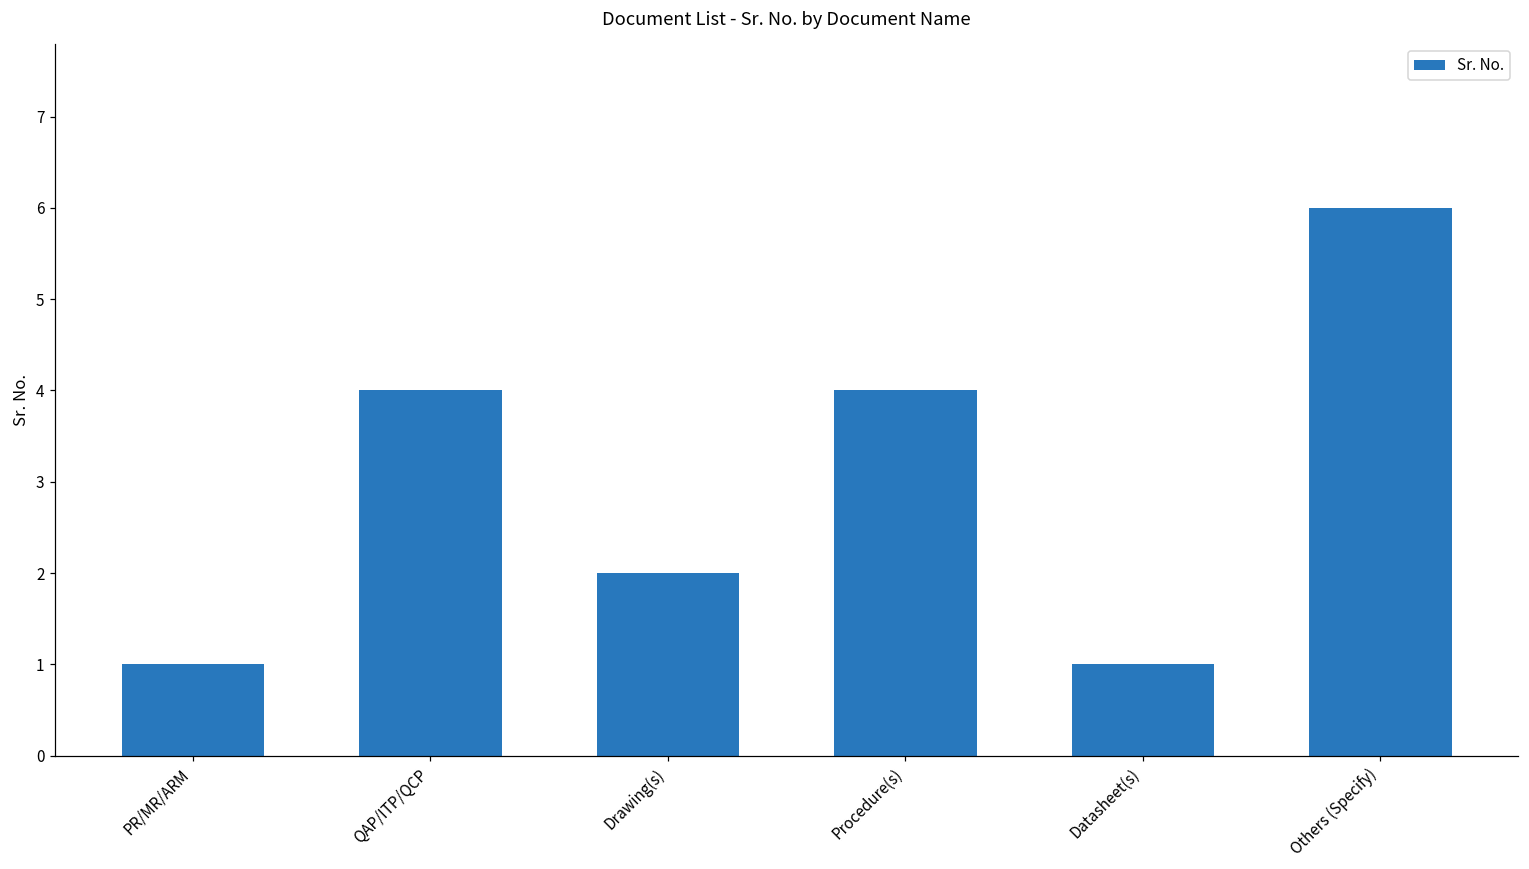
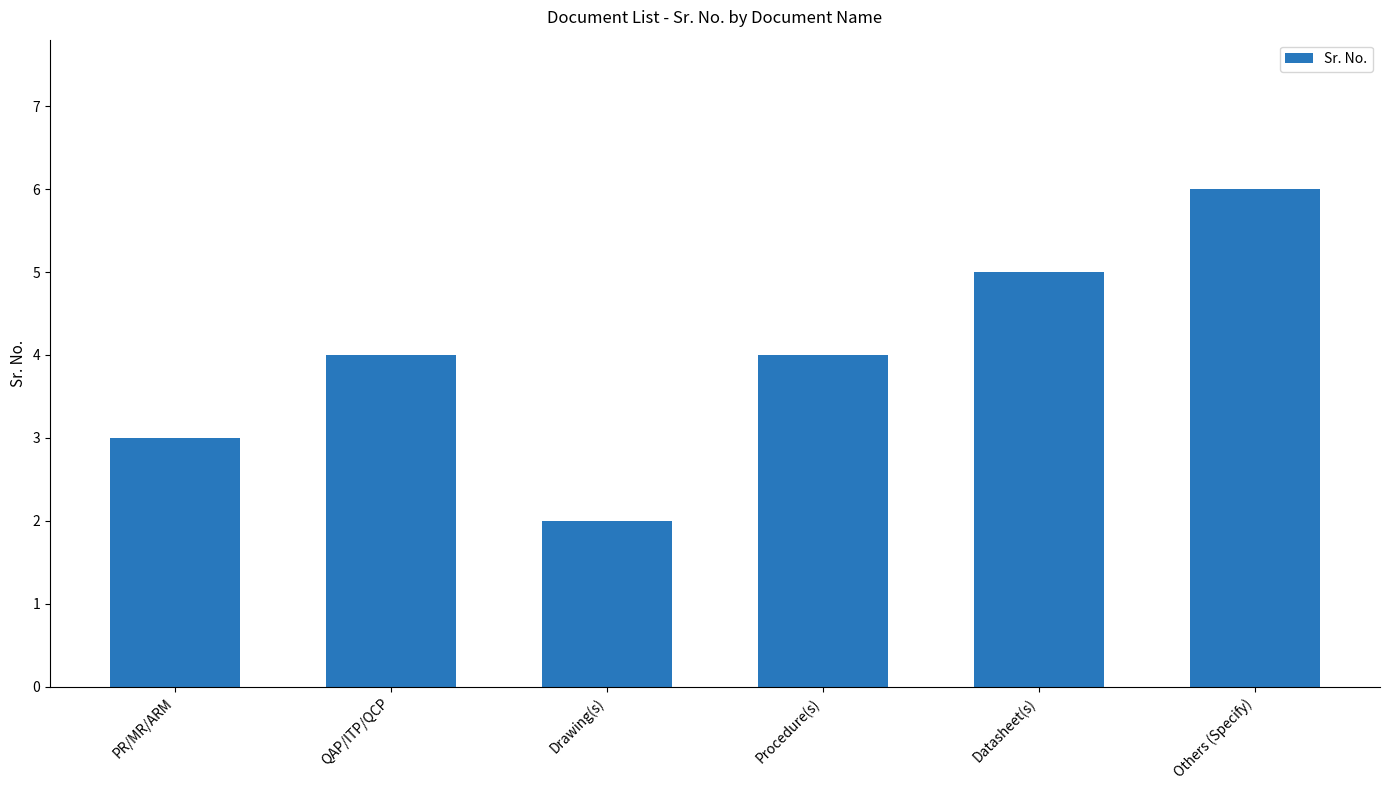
PR/MR/ARM: 1 -> 3
Datasheet(s): 1 -> 5
